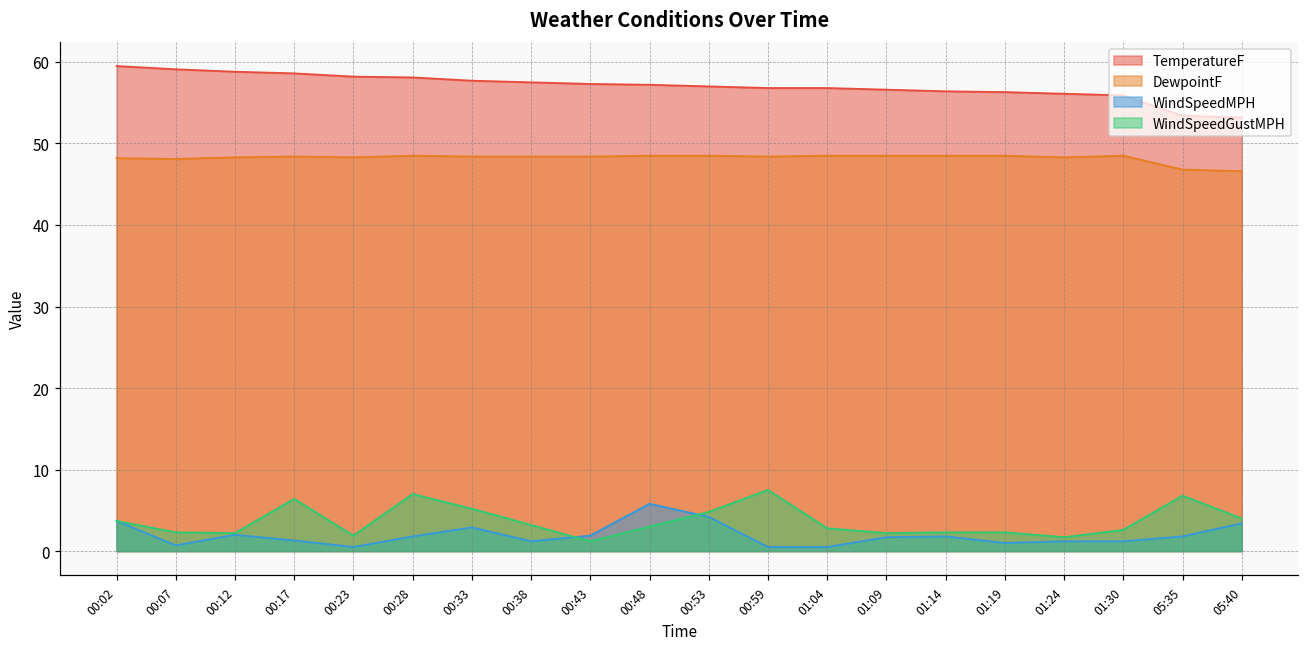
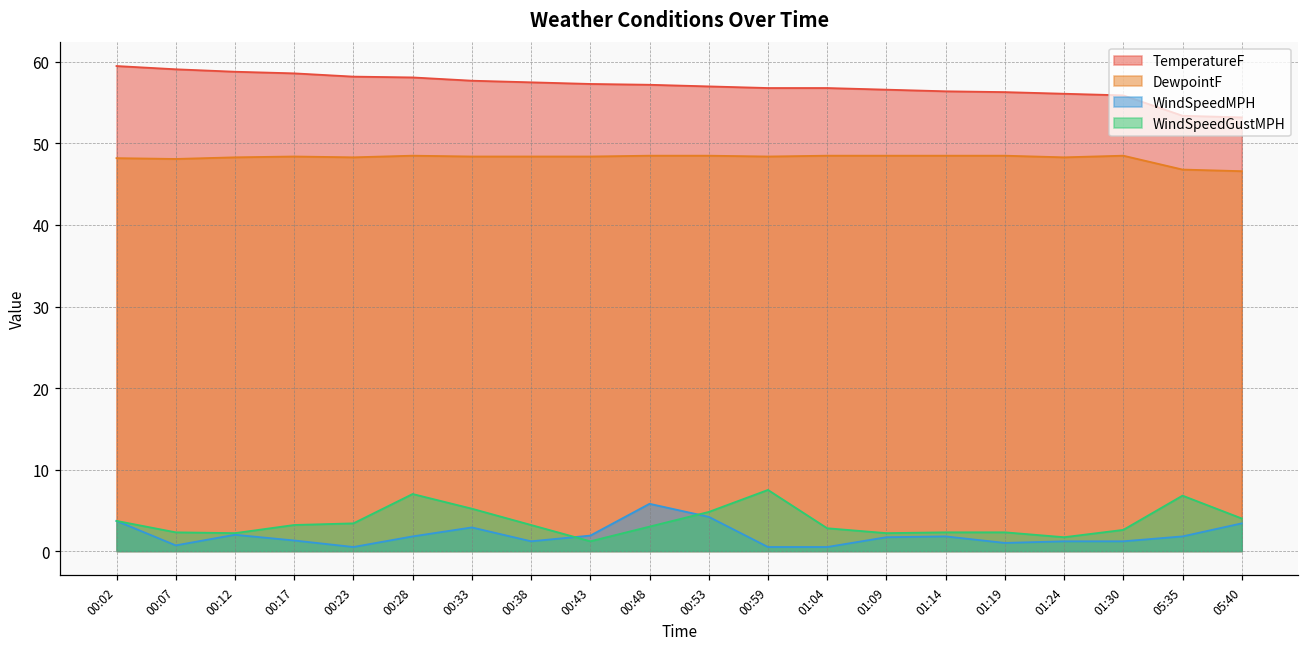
WindSpeedGustMPH, 00:17: 6 -> 3
WindSpeedGustMPH, 00:23: 2 -> 3
